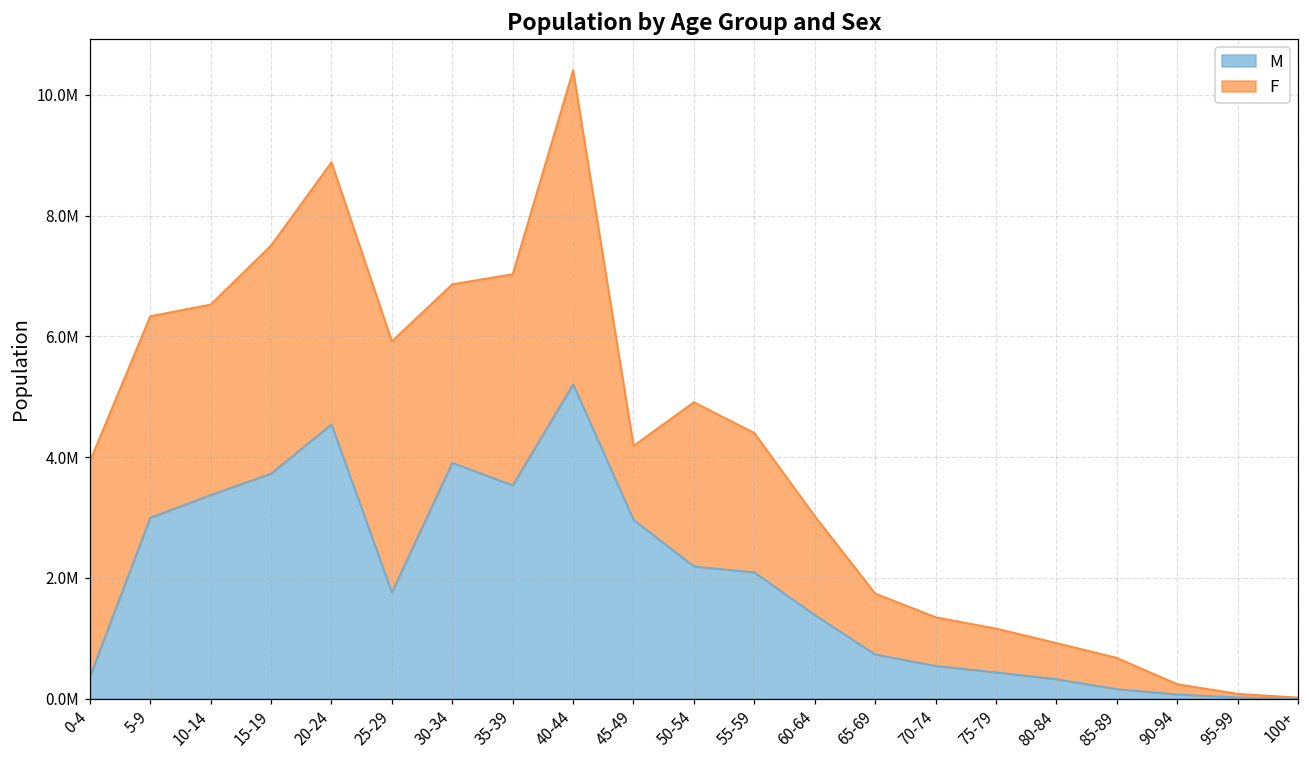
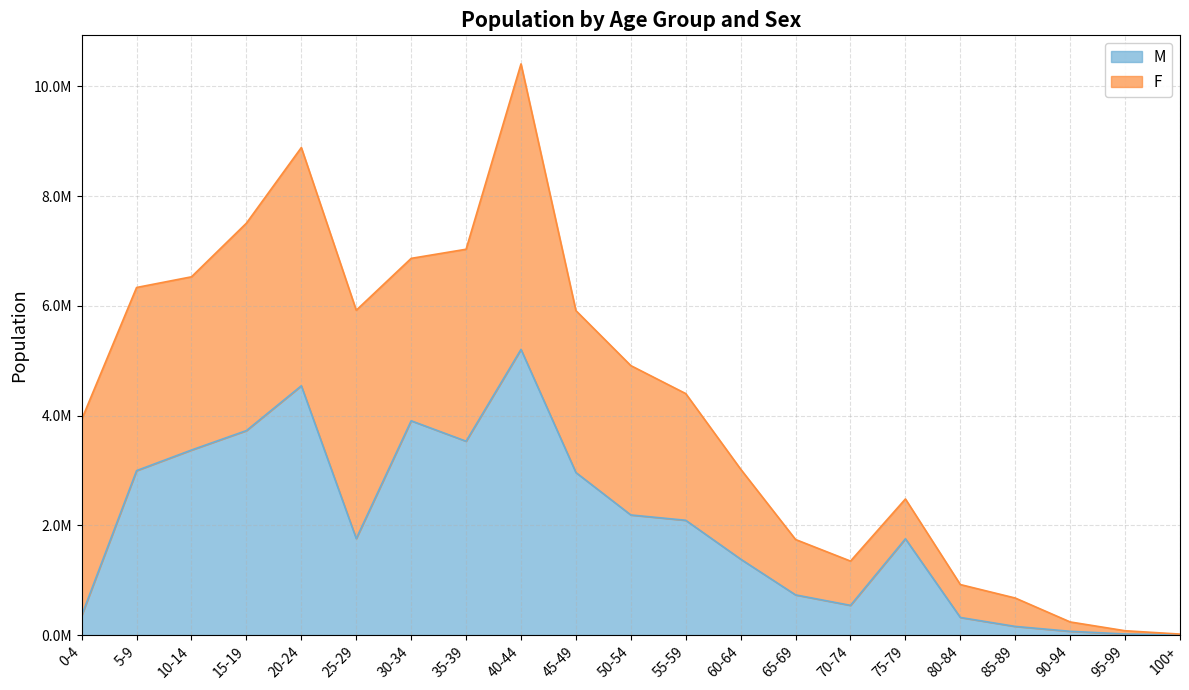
F, 45-49: 1200000 -> 3000000
M, 75-79: 400000 -> 1800000
